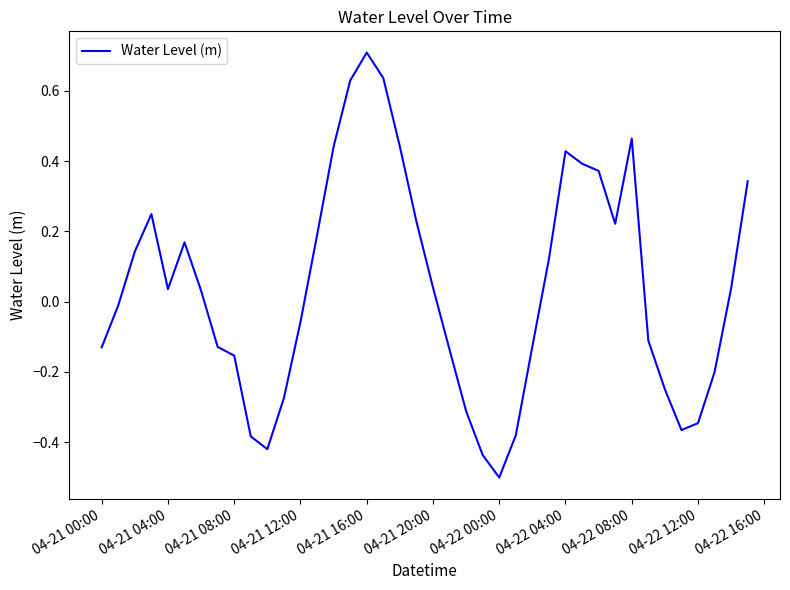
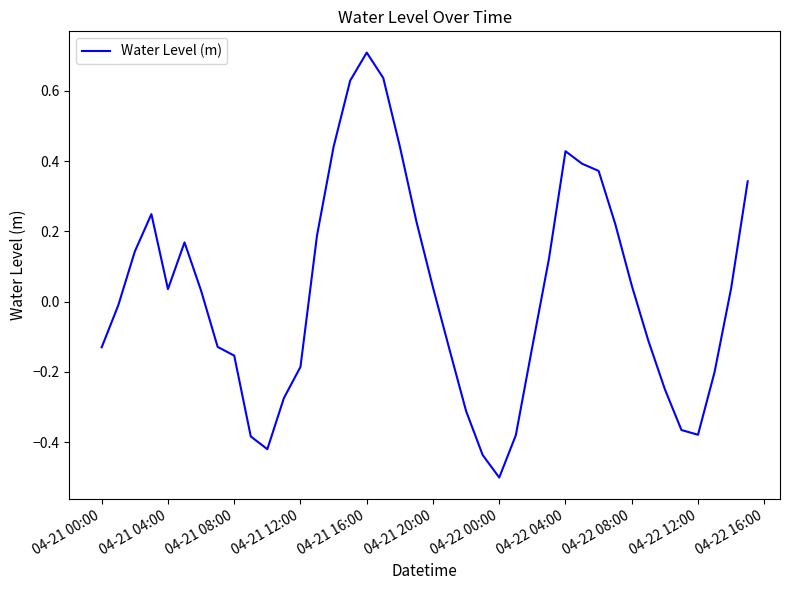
04-21 12:00: -0.06 -> -0.19
04-22 08:00: 0.46 -> 0.05
04-22 12:00: -0.35 -> -0.38
